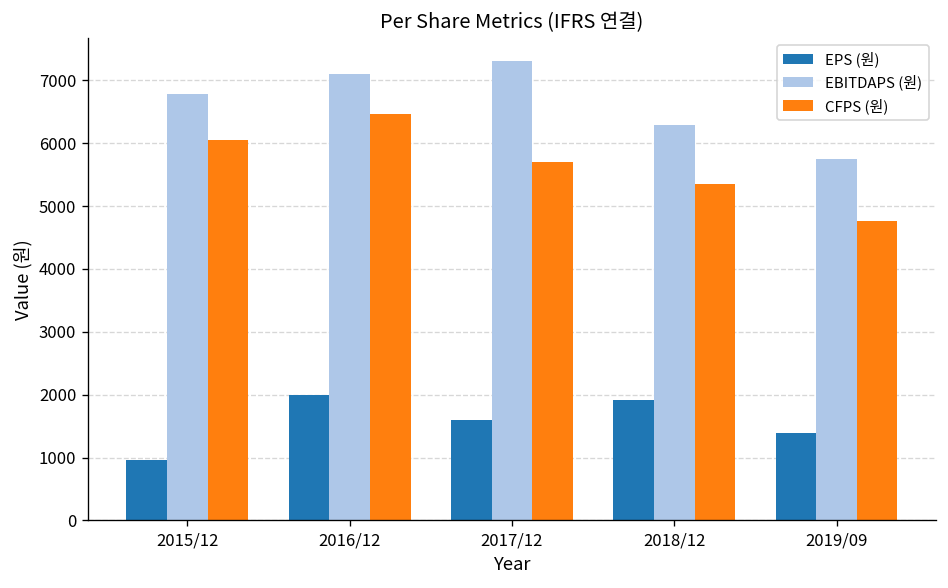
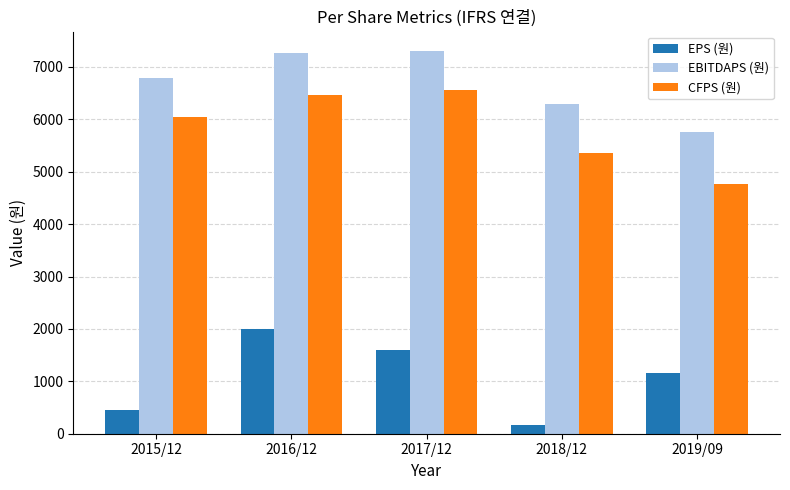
EPS (원), 2015/12: 1000 -> 500
EBITDAPS (원), 2016/12: 7100 -> 7300
CFPS (원), 2017/12: 5700 -> 6600
EPS (원), 2018/12: 1900 -> 200
EPS (원), 2019/09: 1400 -> 1200
